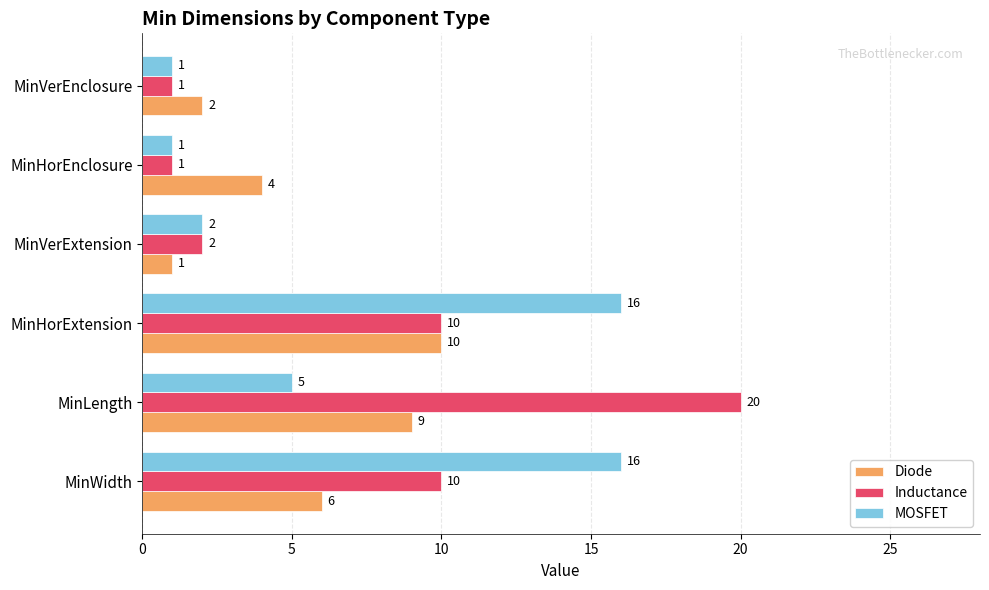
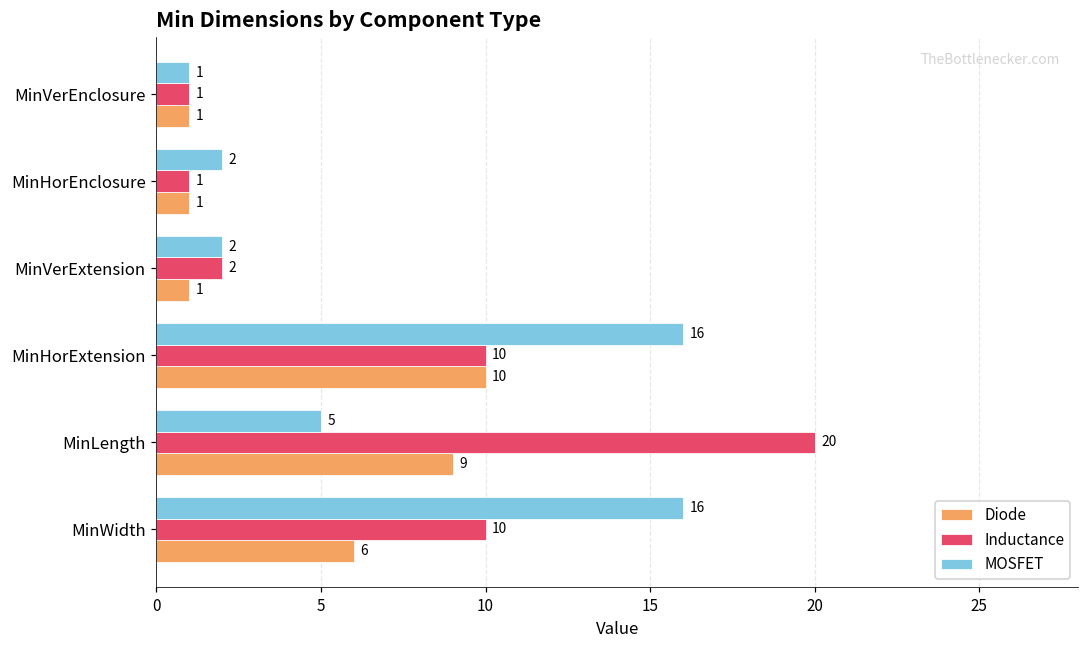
Diode, MinVerEnclosure: 2 -> 1
MOSFET, MinHorEnclosure: 1 -> 2
Diode, MinHorEnclosure: 4 -> 1
